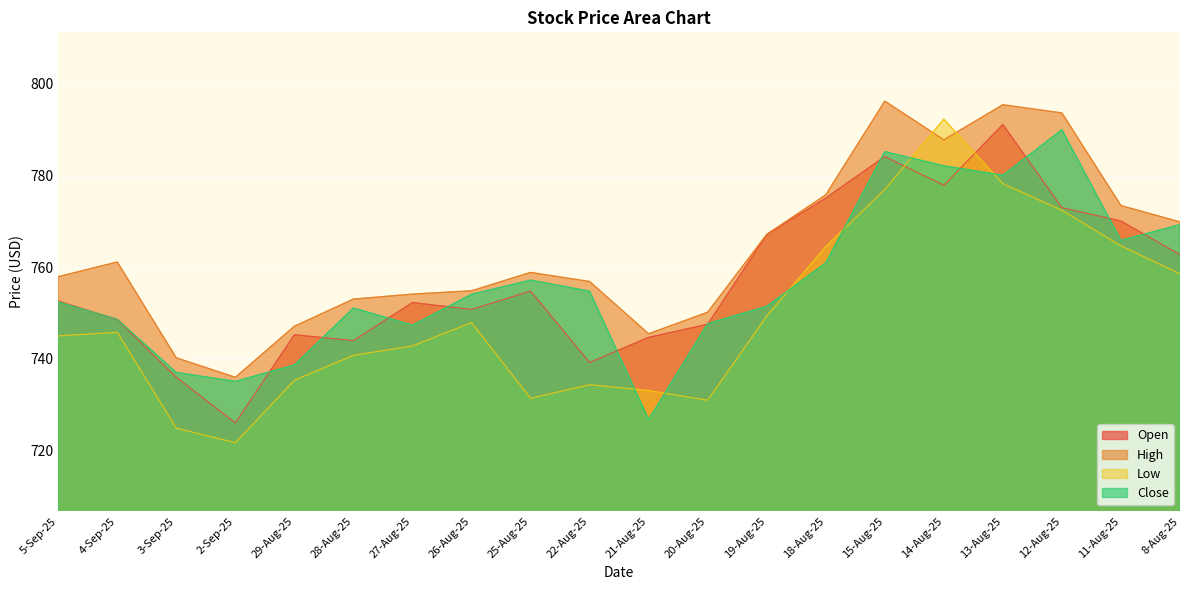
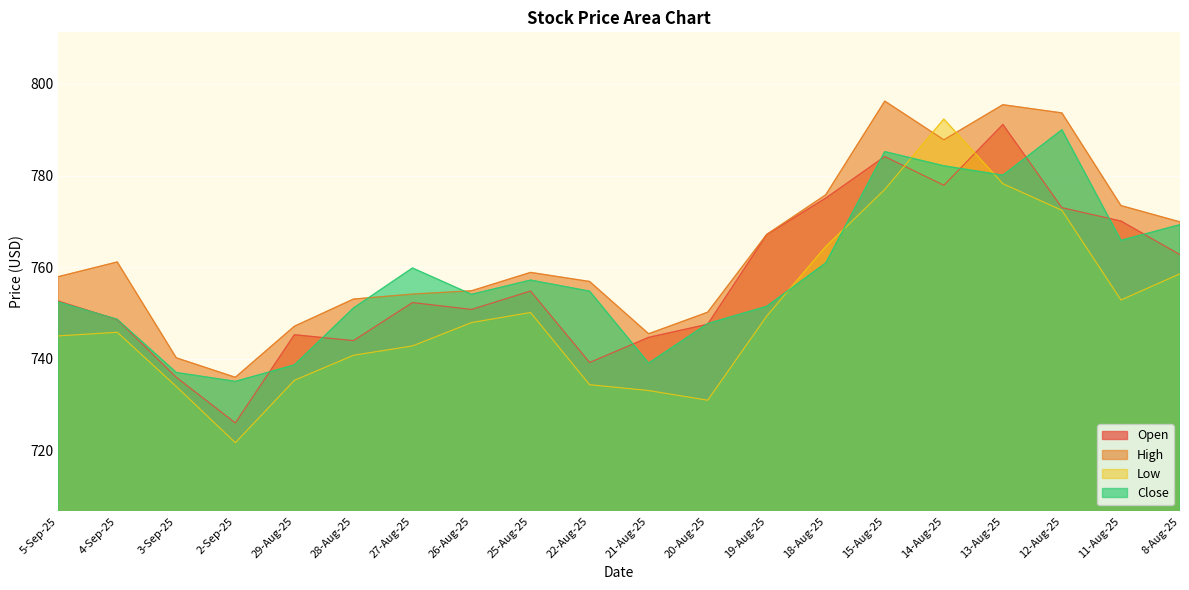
Low, 3-Sep-25: 725 -> 734
Close, 27-Aug-25: 747 -> 760
Low, 25-Aug-25: 731 -> 750
Close, 21-Aug-25: 727 -> 739
Low, 11-Aug-25: 765 -> 753
